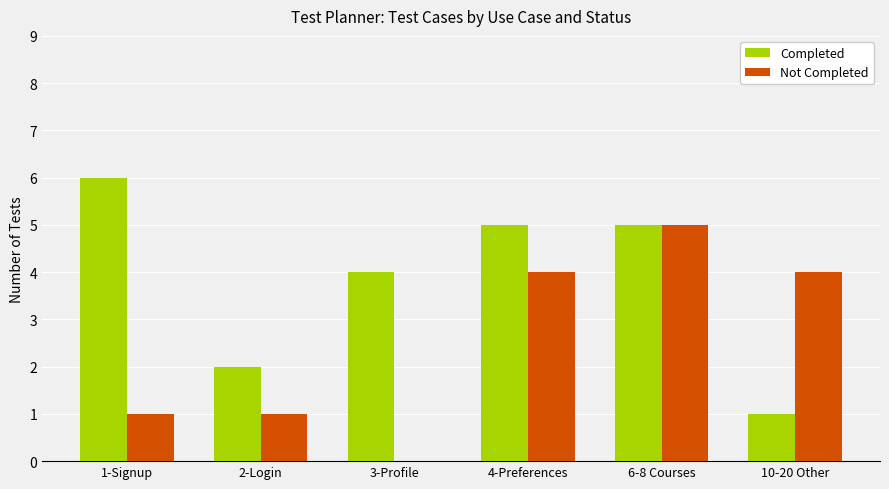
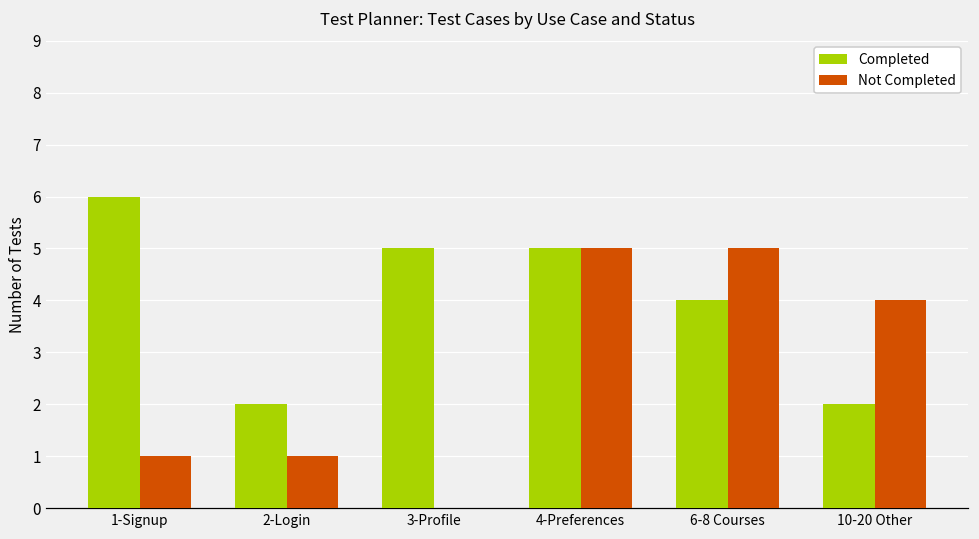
Completed, 3-Profile: 4 -> 5
Not Completed, 4-Preferences: 4 -> 5
Completed, 6-8 Courses: 5 -> 4
Completed, 10-20 Other: 1 -> 2
